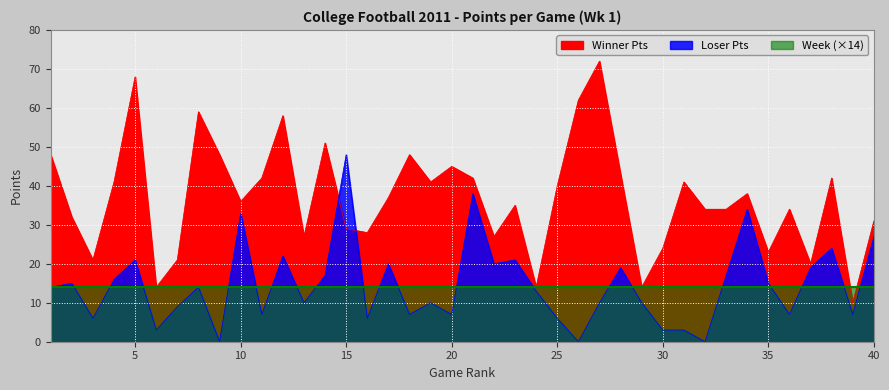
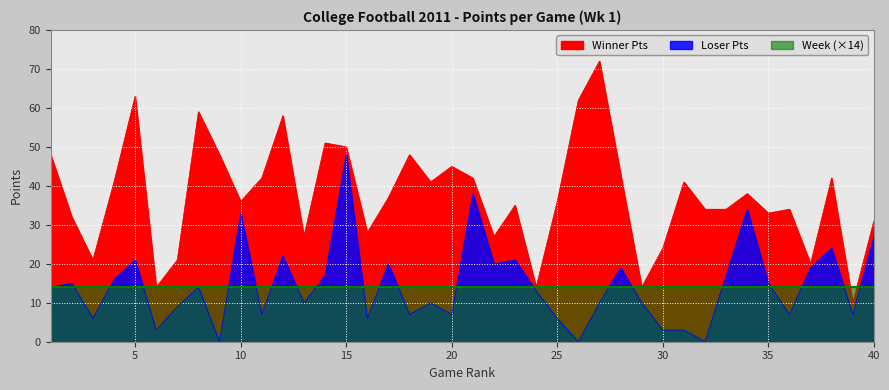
Winner Pts, 5: 68 -> 63
Winner Pts, 15: 29 -> 50
Winner Pts, 25: 40 -> 36
Winner Pts, 35: 23 -> 33
